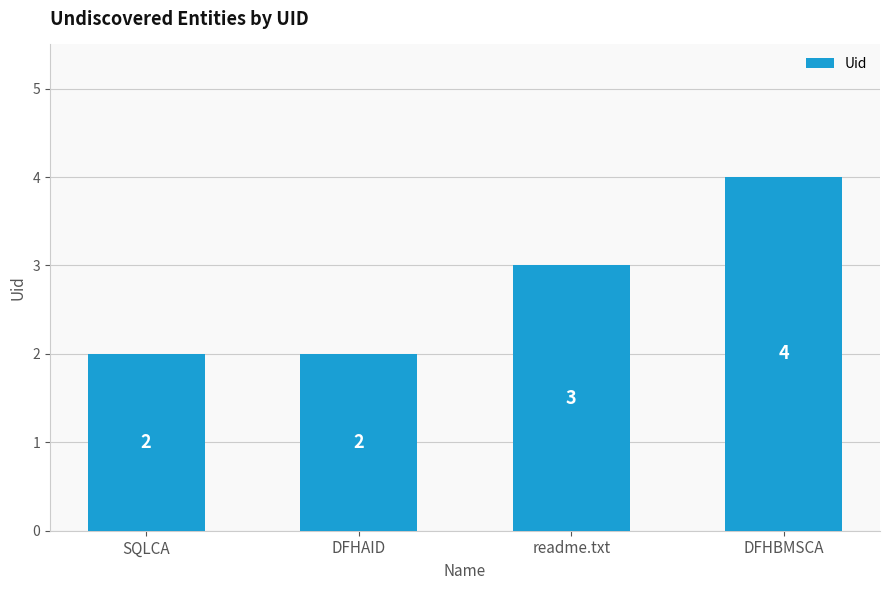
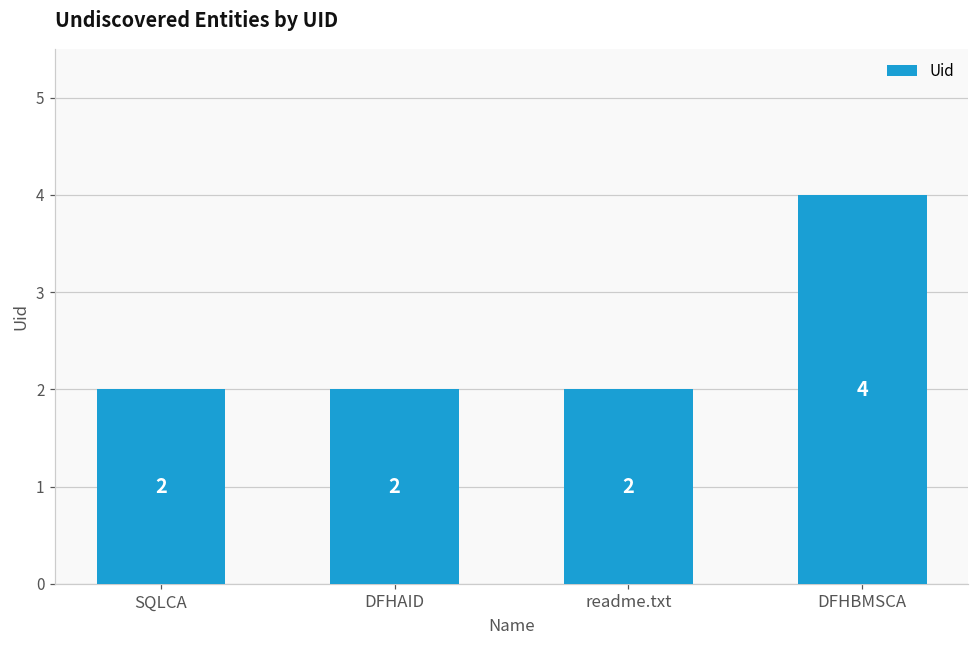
readme.txt: 3 -> 2
